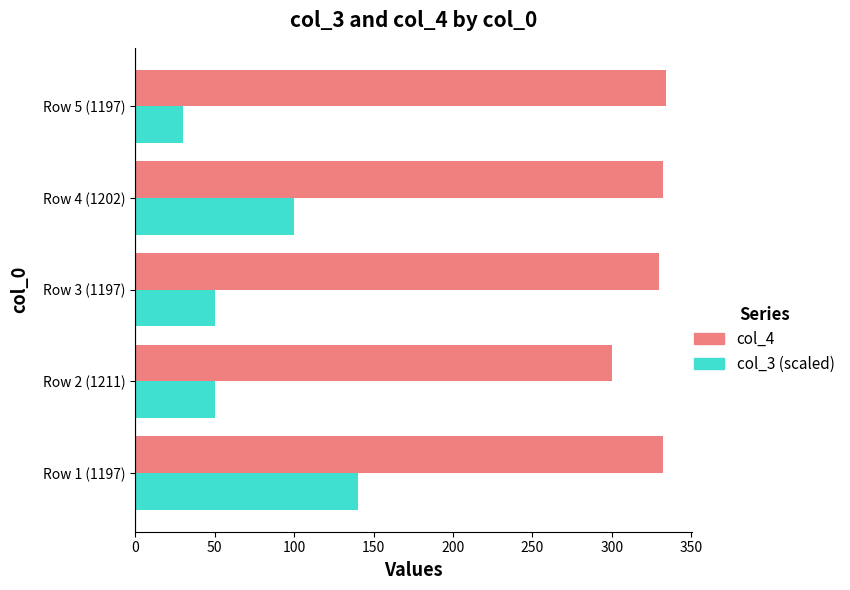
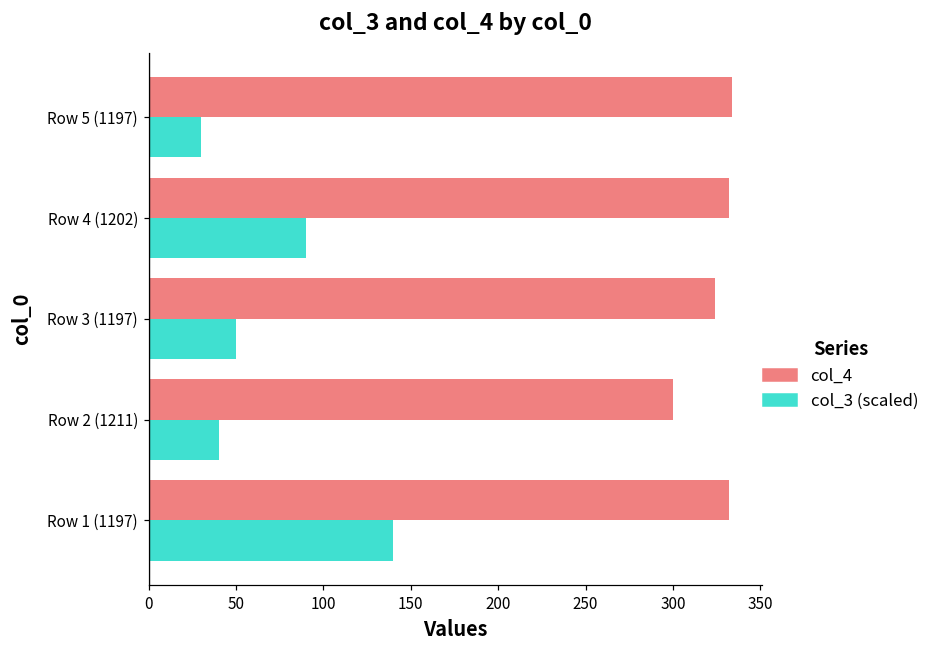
col_3 (scaled), Row 4 (1202): 100 -> 90
col_4, Row 3 (1197): 330 -> 324
col_3 (scaled), Row 2 (1211): 50 -> 40
